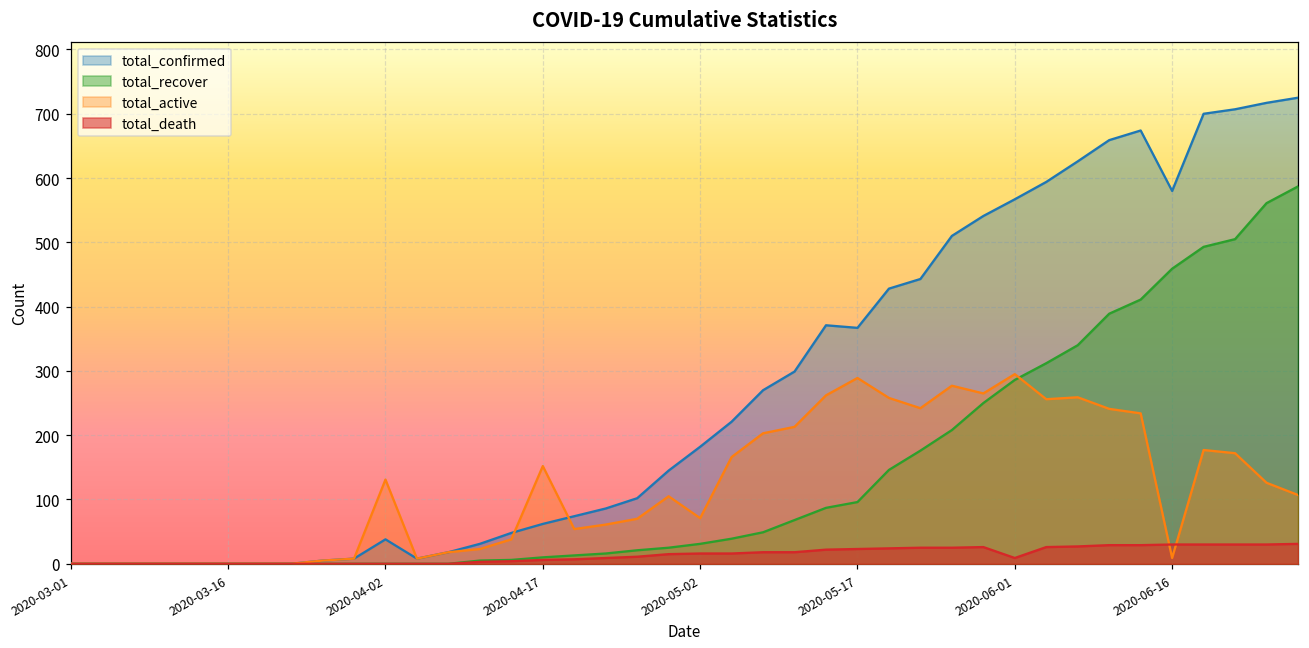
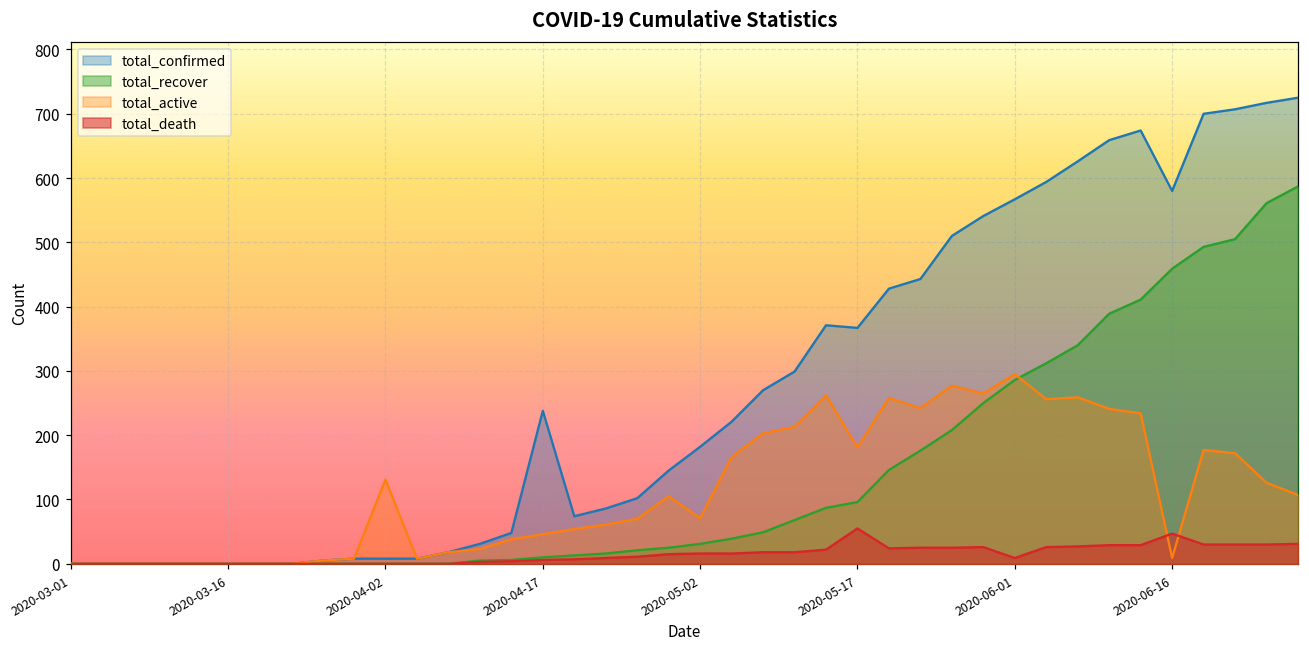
total_confirmed, 2020-04-02: 40 -> 10
total_confirmed, 2020-04-17: 60 -> 240
total_active, 2020-04-17: 150 -> 50
total_active, 2020-05-17: 290 -> 180
total_death, 2020-05-17: 20 -> 60
total_death, 2020-06-16: 30 -> 50
